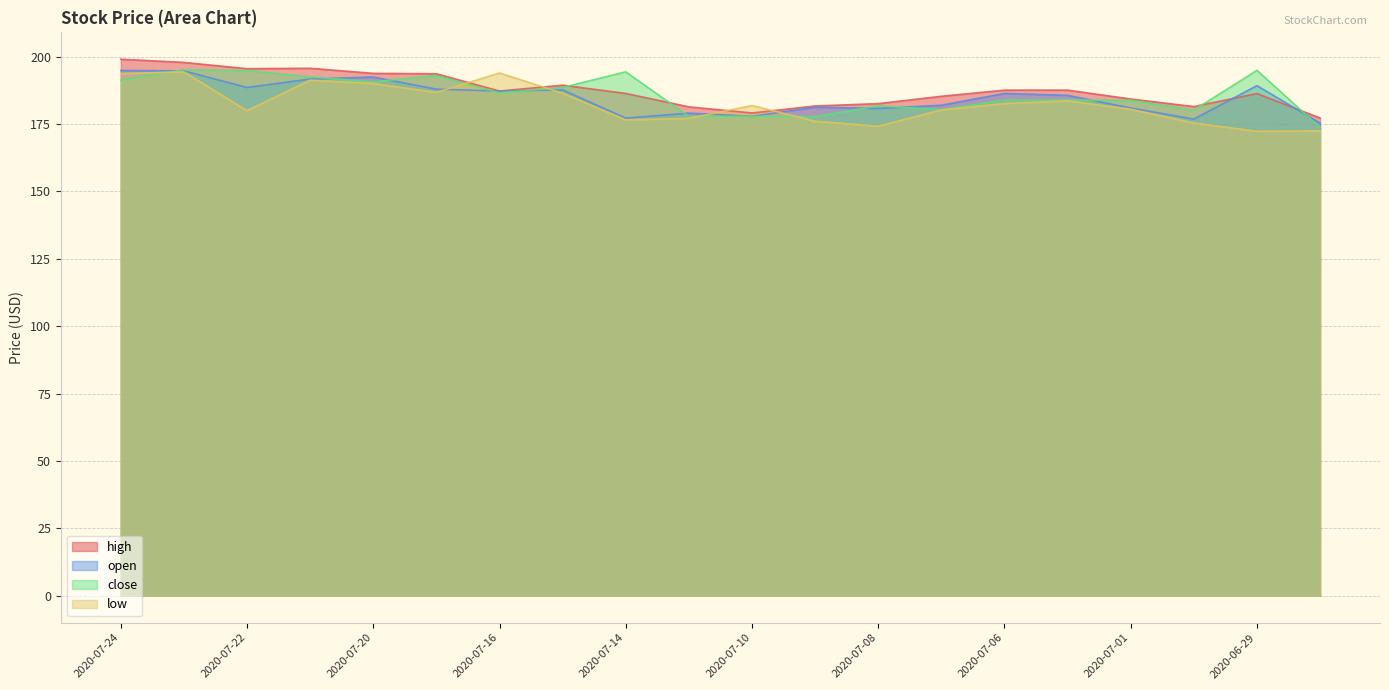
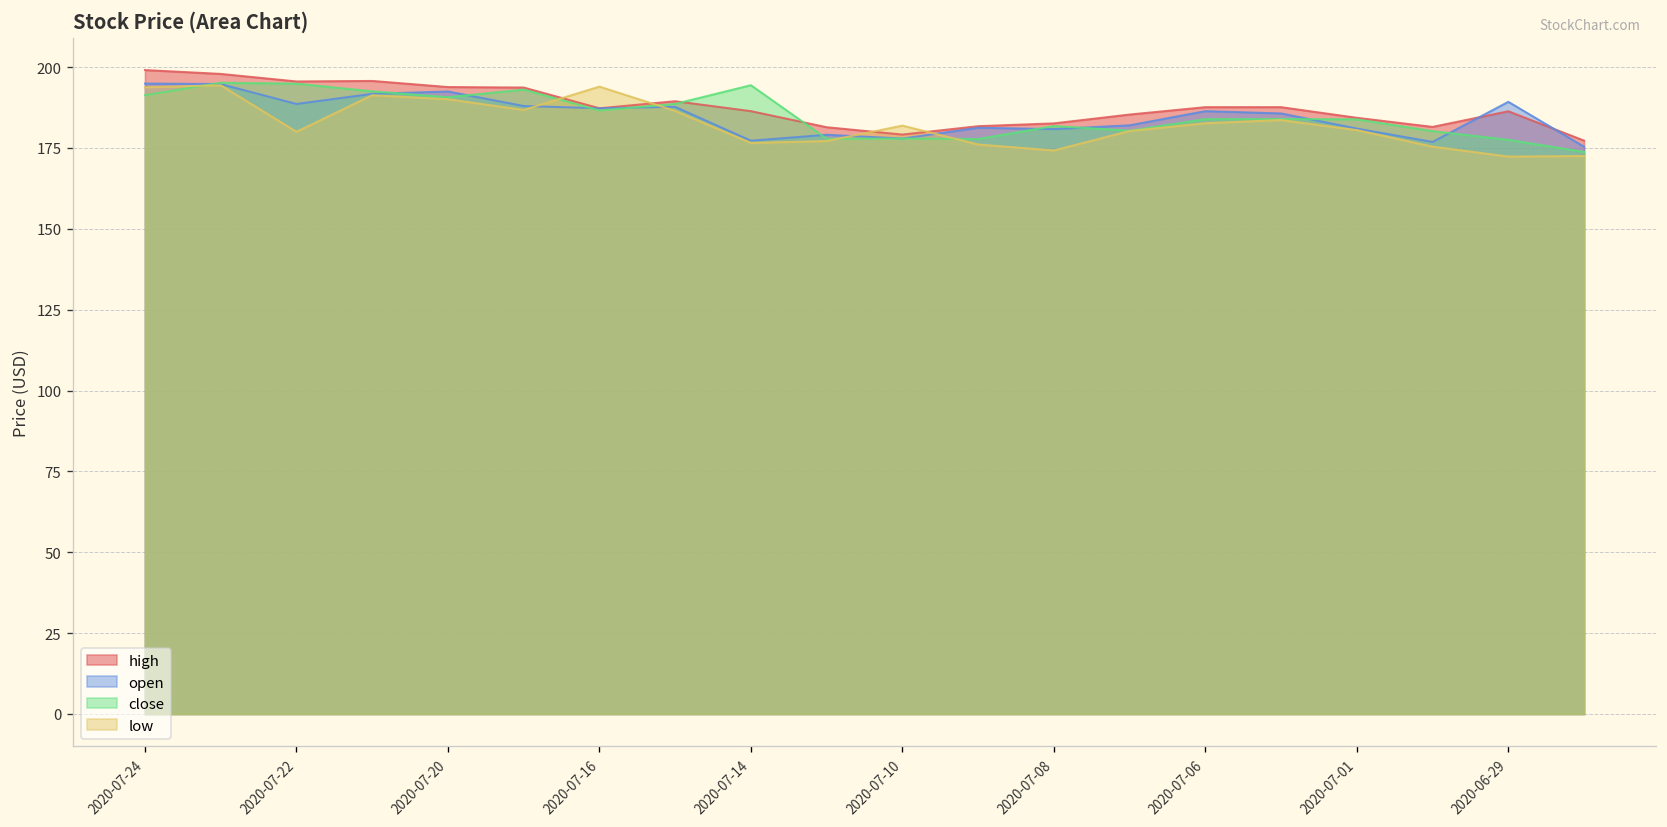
close, 2020-06-29: 195 -> 178
